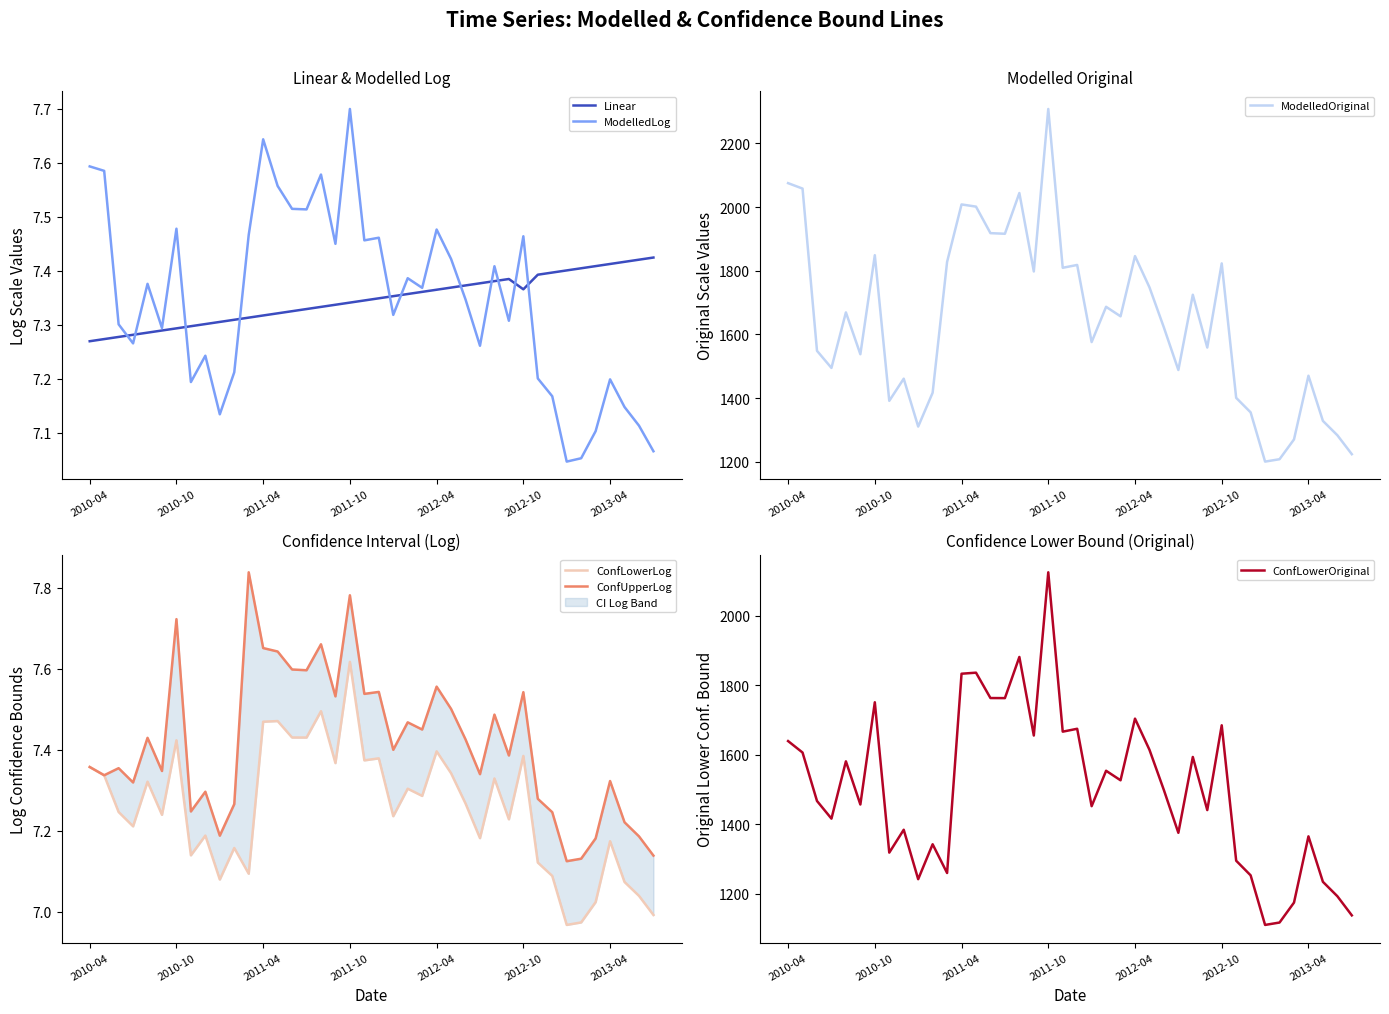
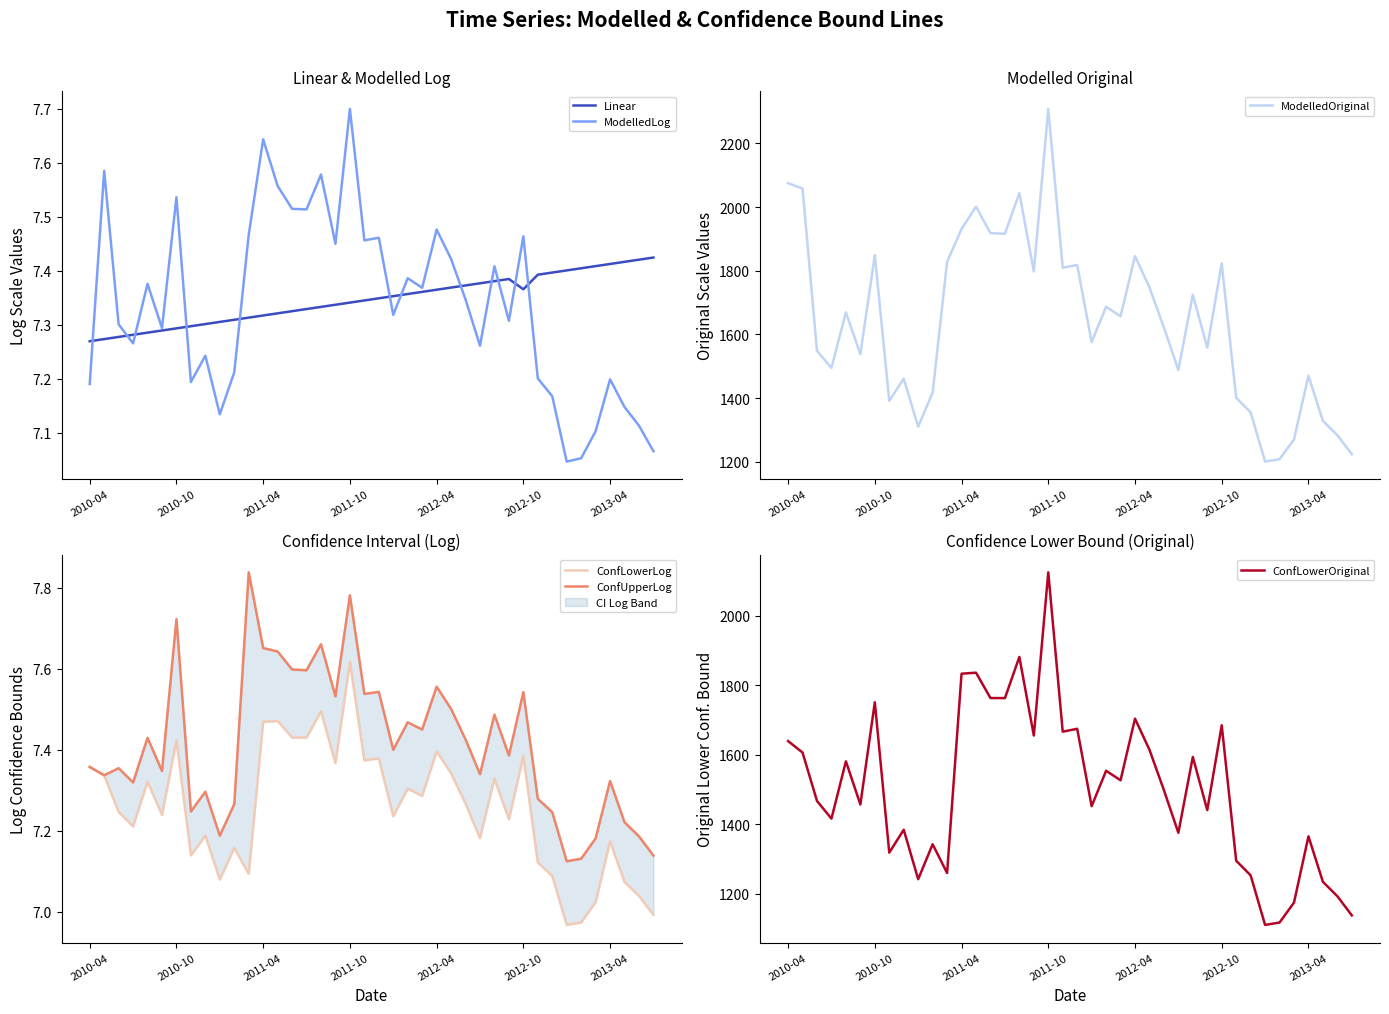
Linear & Modelled Log, ModelledLog, 2010-04: 7.59 -> 7.19
Linear & Modelled Log, ModelledLog, 2010-10: 7.48 -> 7.54
Modelled Original, 2011-04: 2010 -> 1930
